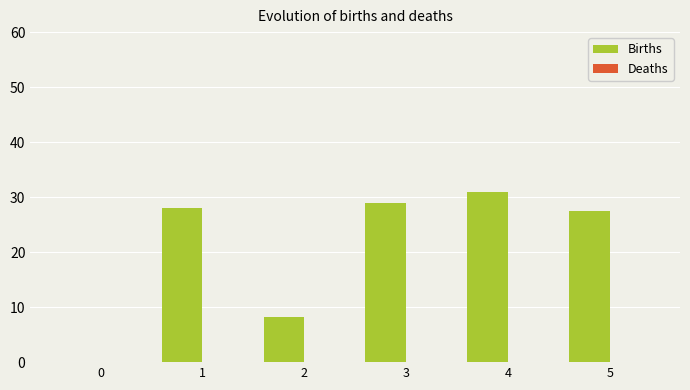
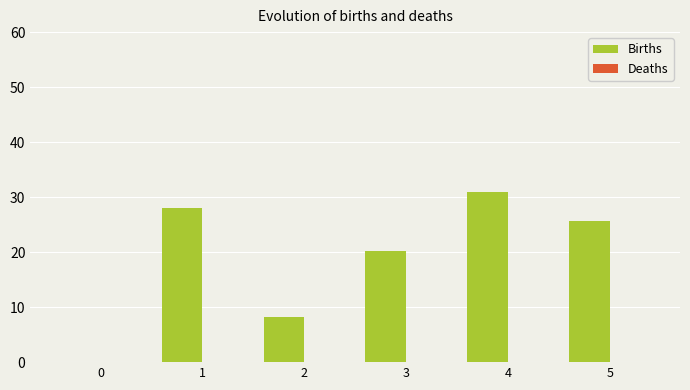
Births, 3: 29 -> 20
Births, 5: 27 -> 26
